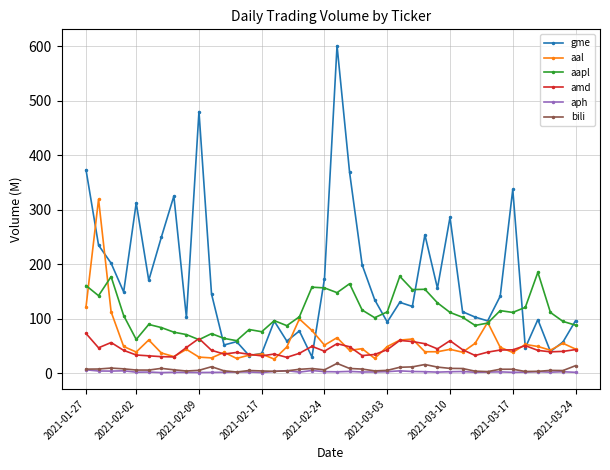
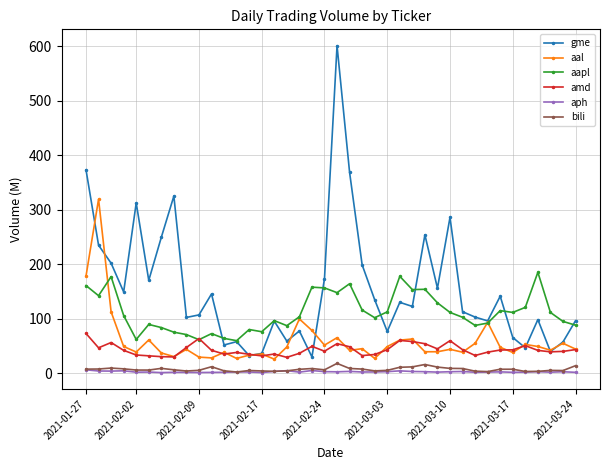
aal, 2021-01-27: 120 -> 180
gme, 2021-02-09: 480 -> 110
gme, 2021-03-03: 90 -> 80
gme, 2021-03-17: 340 -> 70
